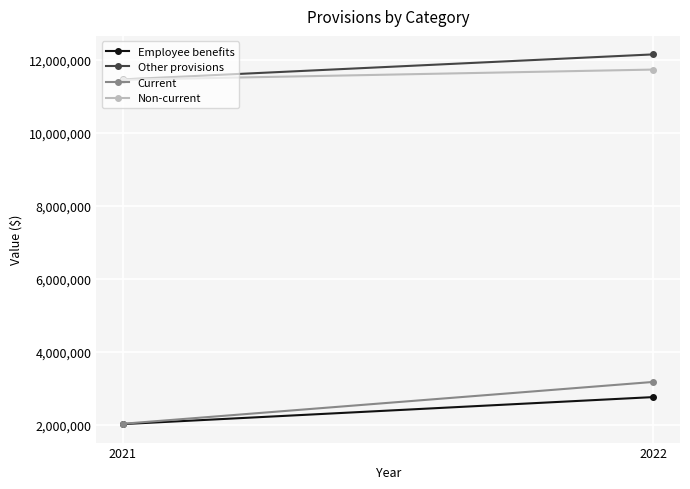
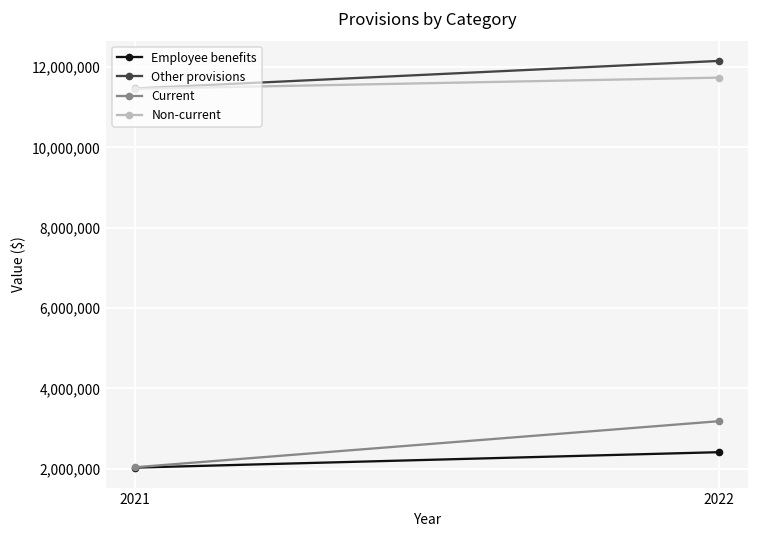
Employee benefits, 2022: 2,800,000 -> 2,400,000
